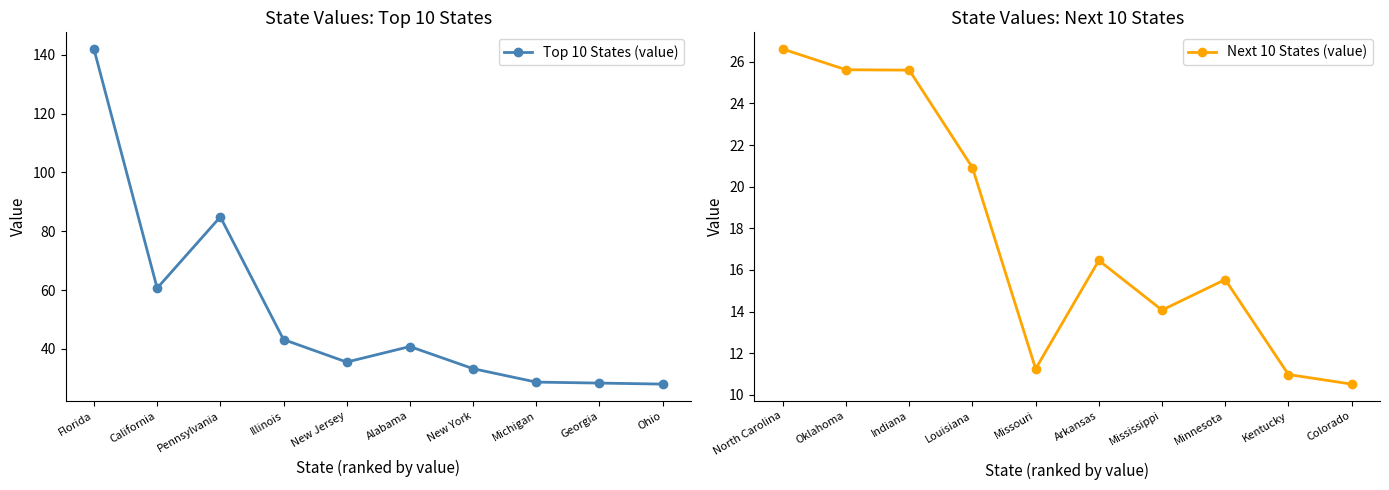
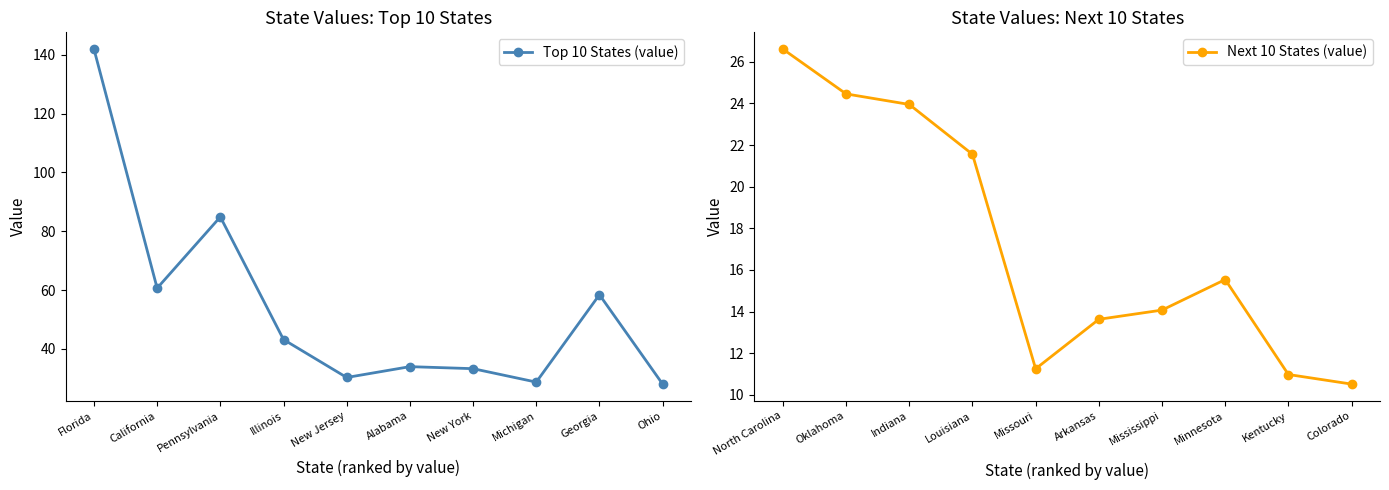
State Values: Top 10 States, New Jersey: 36 -> 30
State Values: Top 10 States, Alabama: 41 -> 34
State Values: Top 10 States, Georgia: 28 -> 58
State Values: Next 10 States, Oklahoma: 25.6 -> 24.5
State Values: Next 10 States, Indiana: 25.6 -> 24.0
State Values: Next 10 States, Louisiana: 20.9 -> 21.6
State Values: Next 10 States, Arkansas: 16.5 -> 13.6
